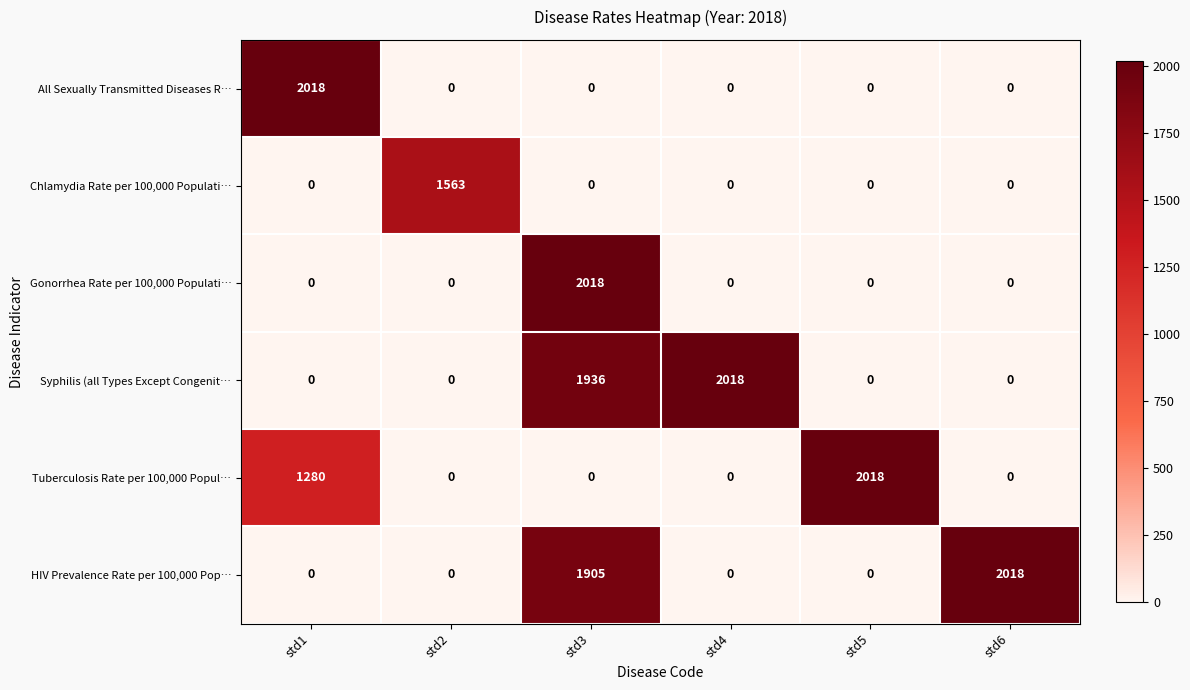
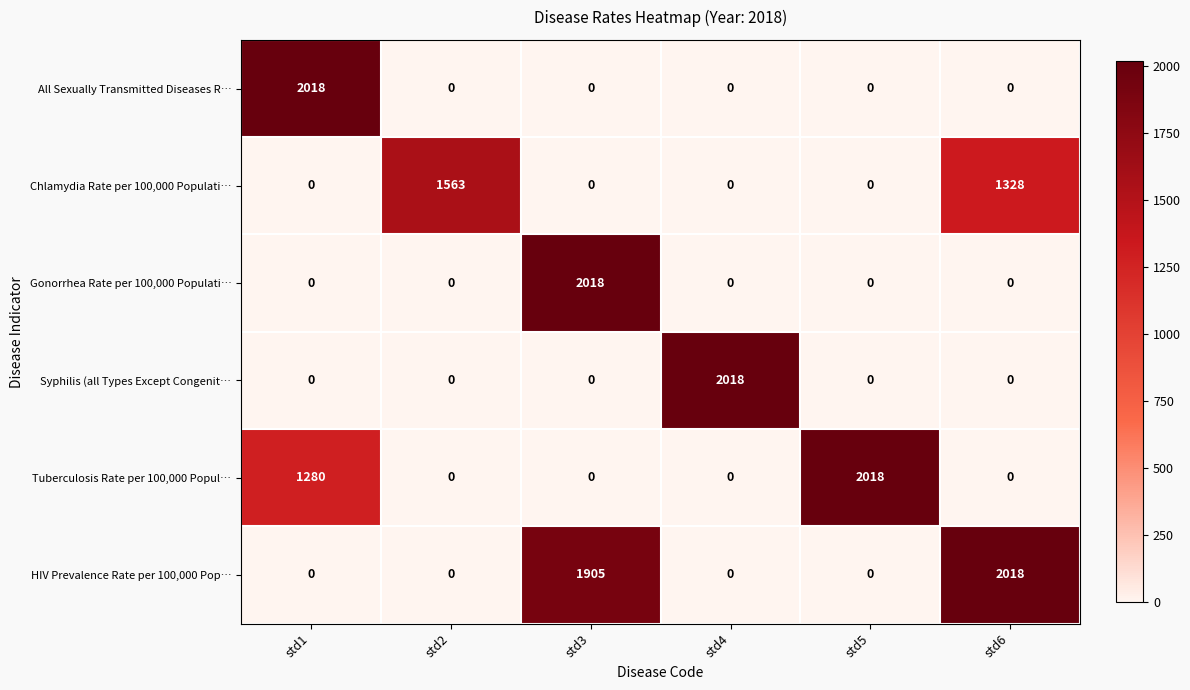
Chlamydia Rate per 100,000 Populati…, std6: 0 -> 1328
Syphilis (all Types Except Congenit…, std3: 1936 -> 0
